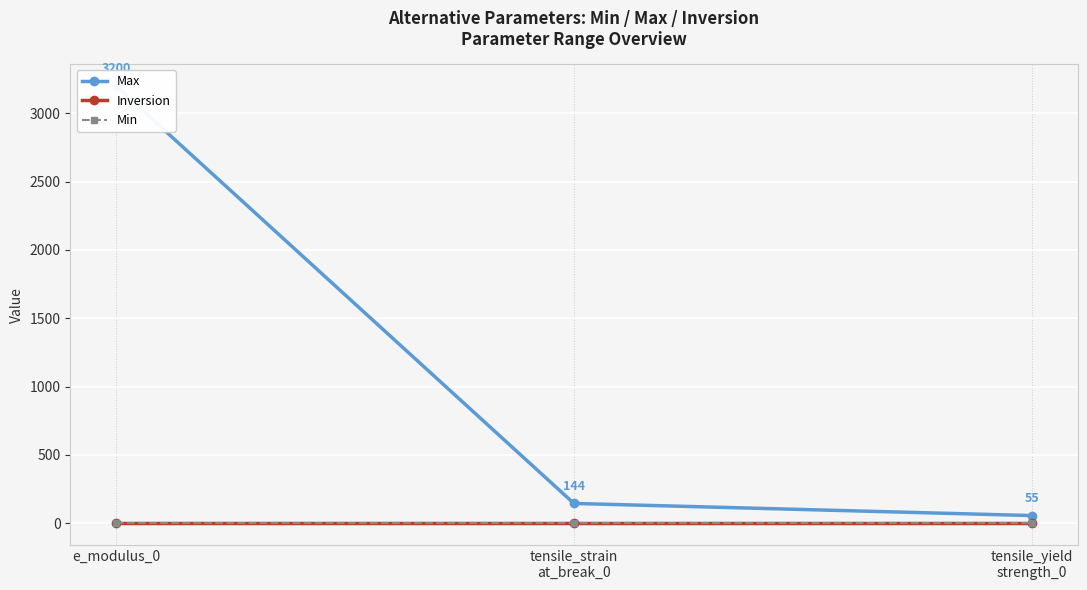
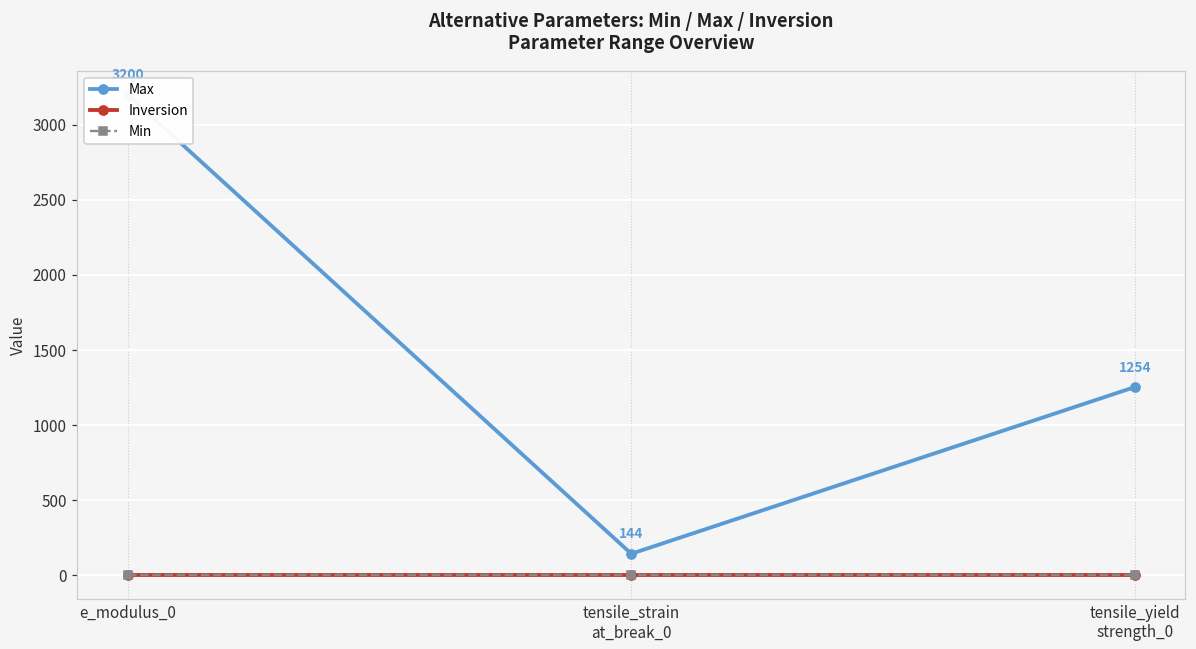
Max, tensile_yield strength_0: 55 -> 1254
